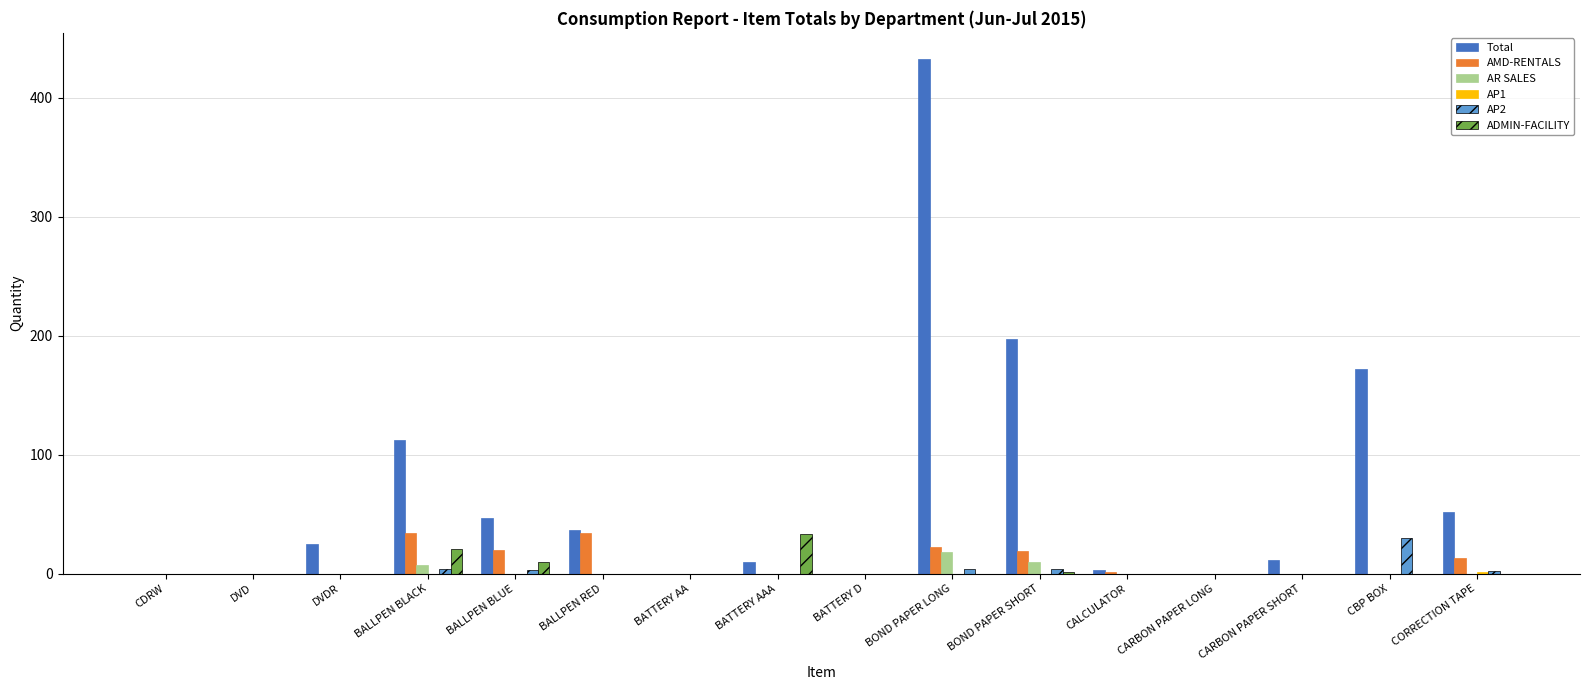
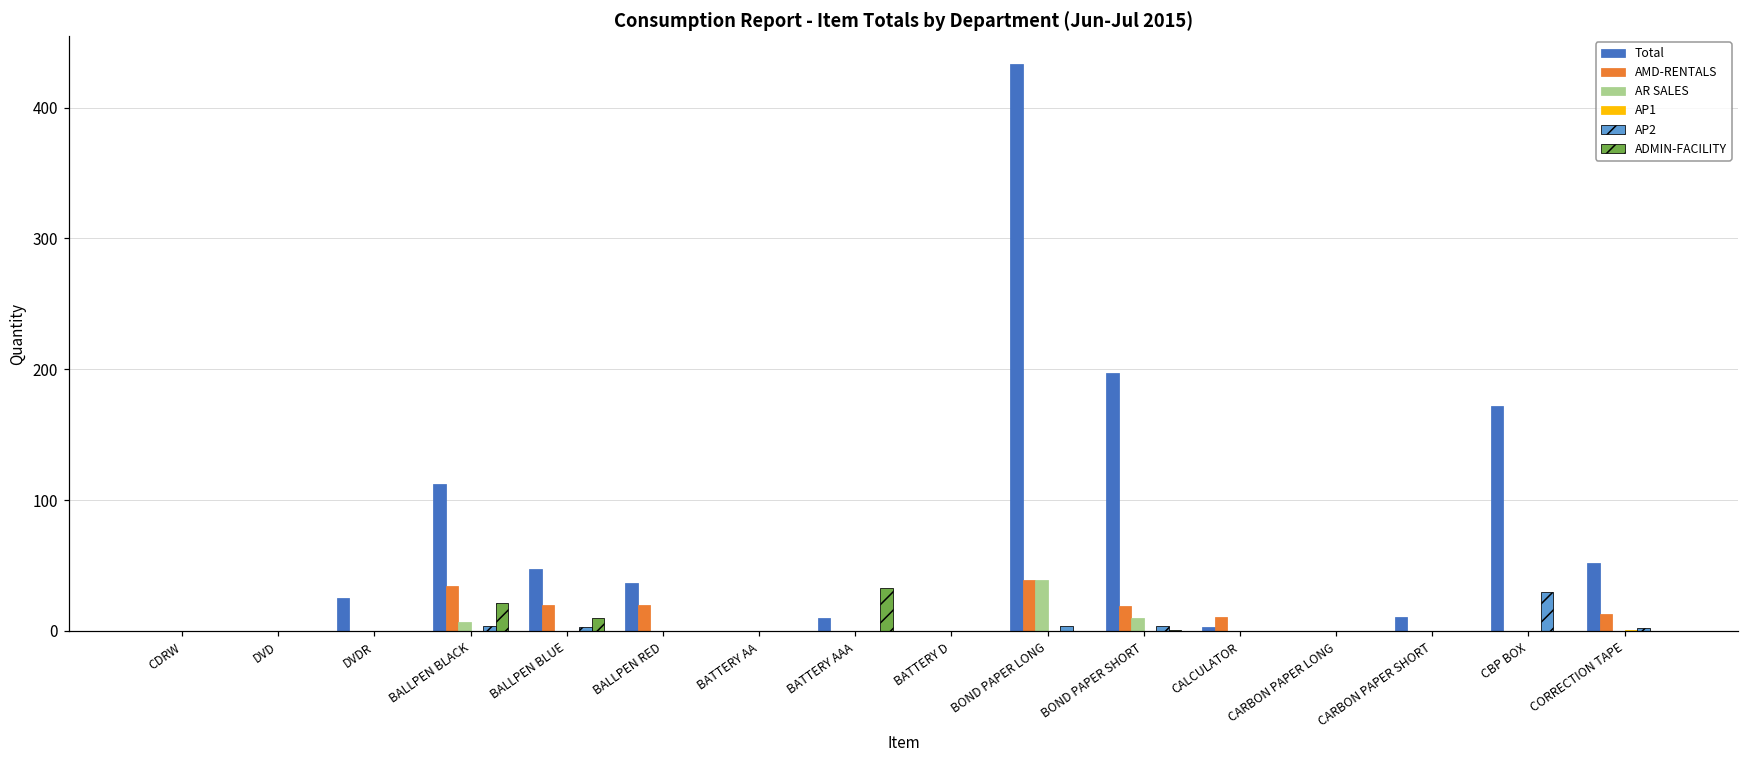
AMD-RENTALS, BALLPEN RED: 34 -> 20
AMD-RENTALS, BOND PAPER LONG: 22 -> 39
AR SALES, BOND PAPER LONG: 18 -> 39
AMD-RENTALS, CALCULATOR: 1 -> 11
